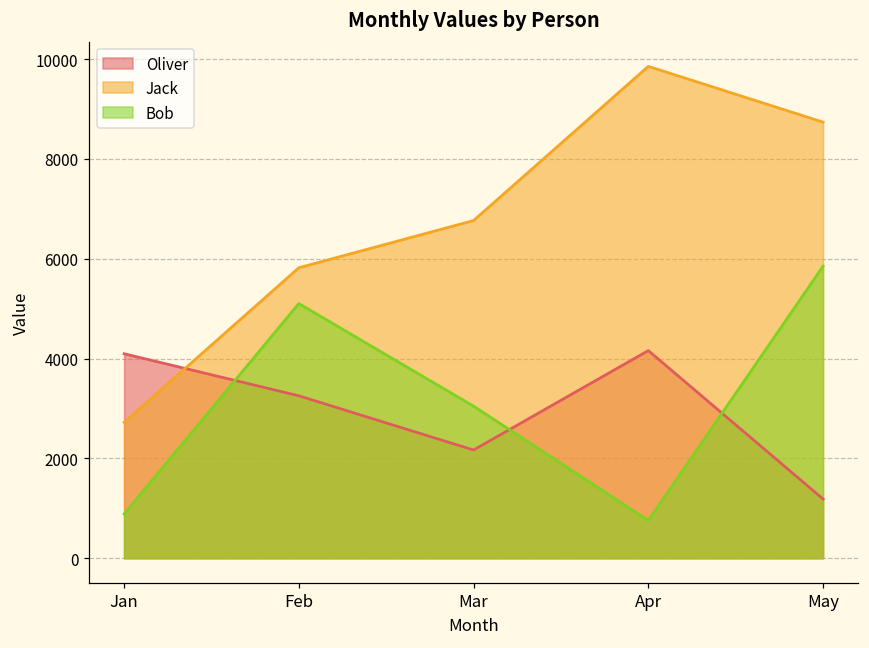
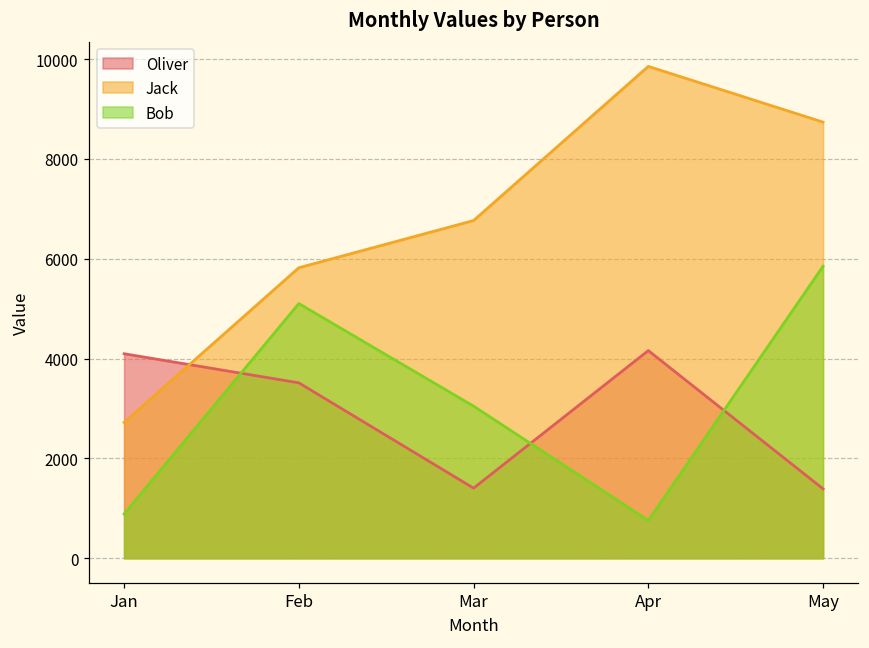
Oliver, Feb: 3300 -> 3500
Oliver, Mar: 2200 -> 1400
Oliver, May: 1200 -> 1400
